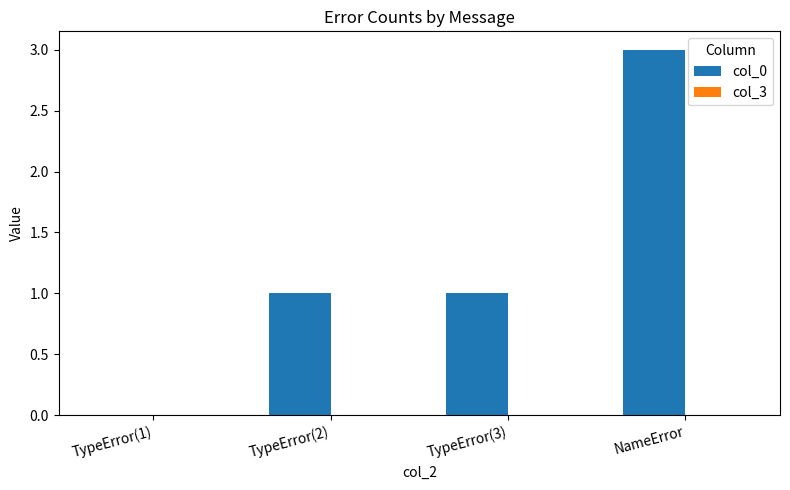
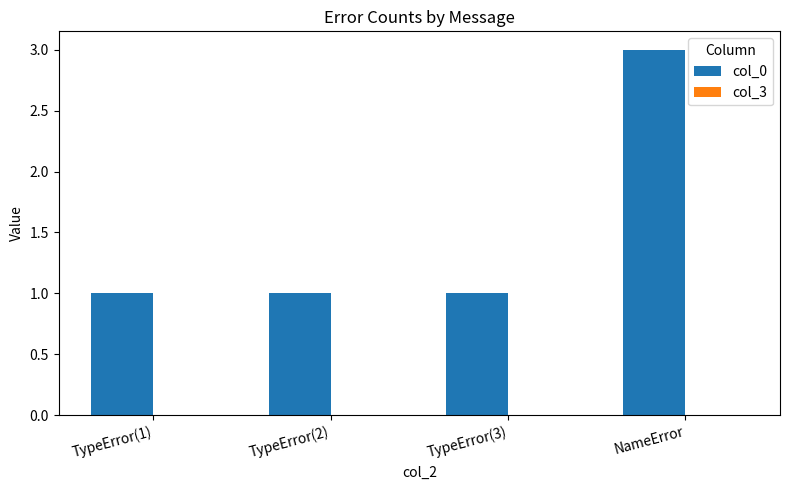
col_0, TypeError(1): 0 -> 1
